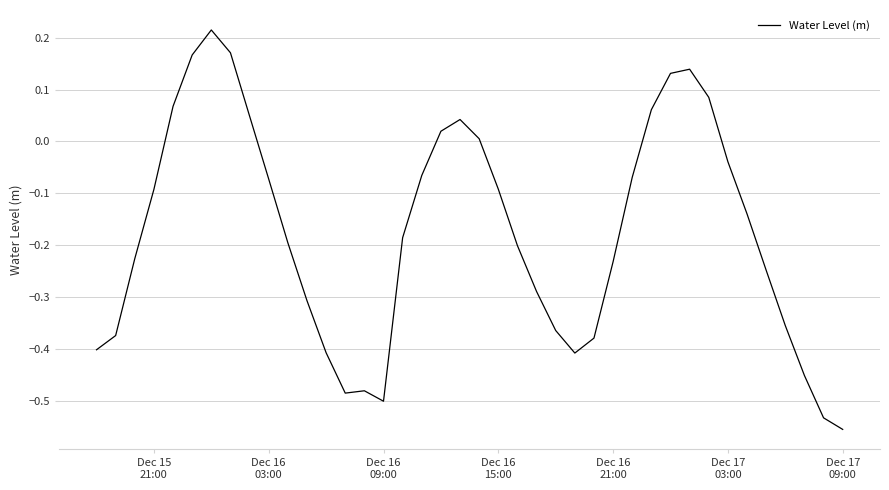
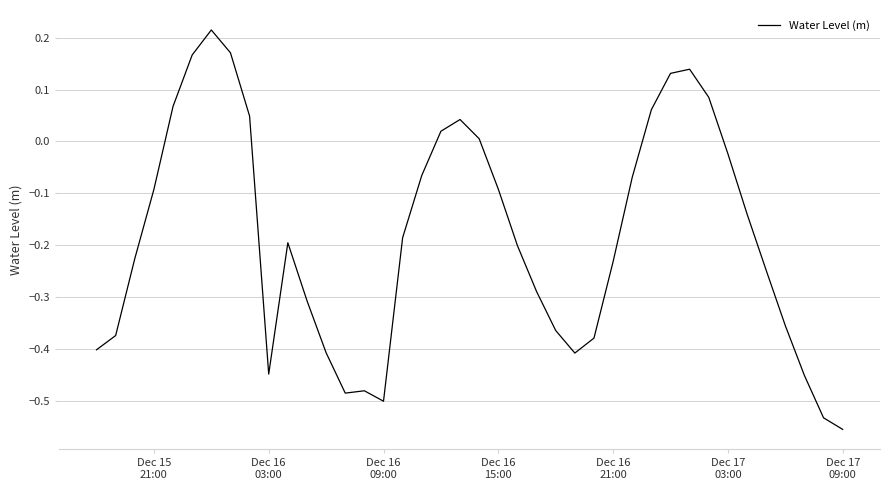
Dec 16 03:00: -0.07 -> -0.45
Dec 17 03:00: -0.04 -> -0.02
